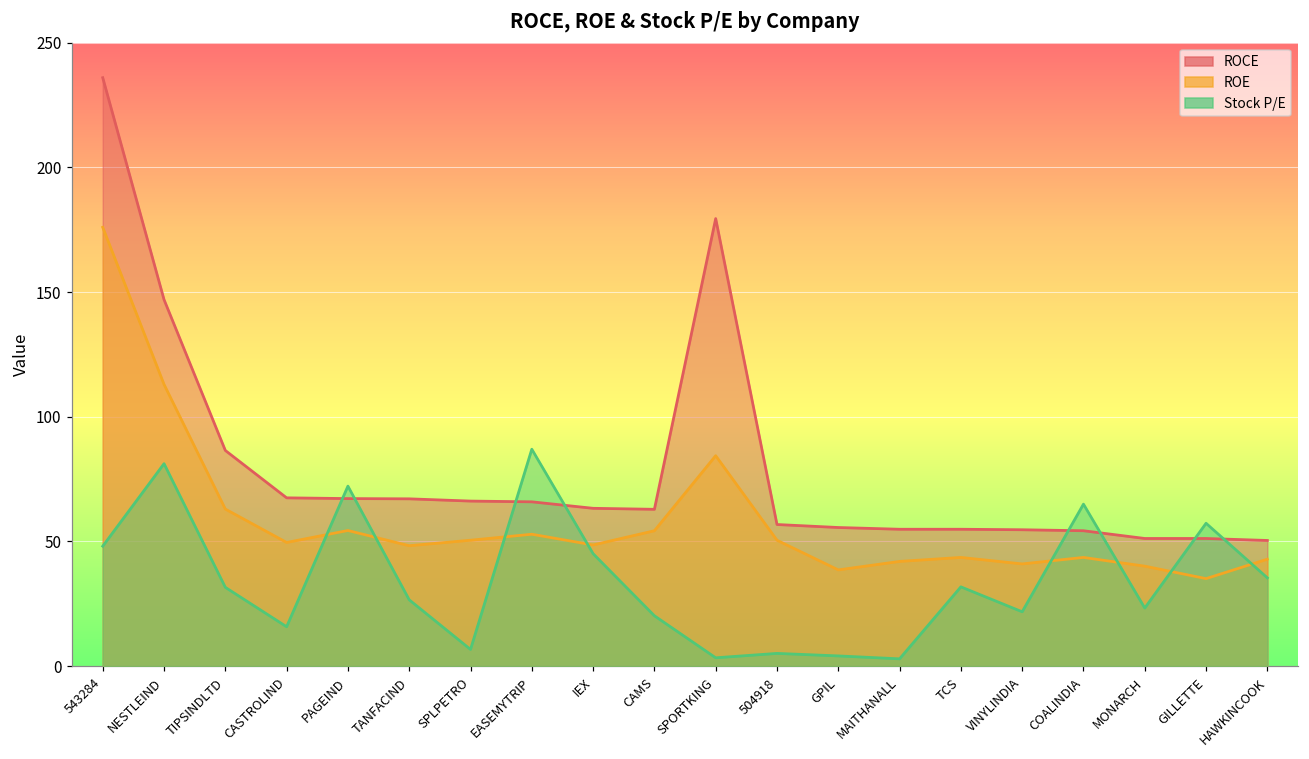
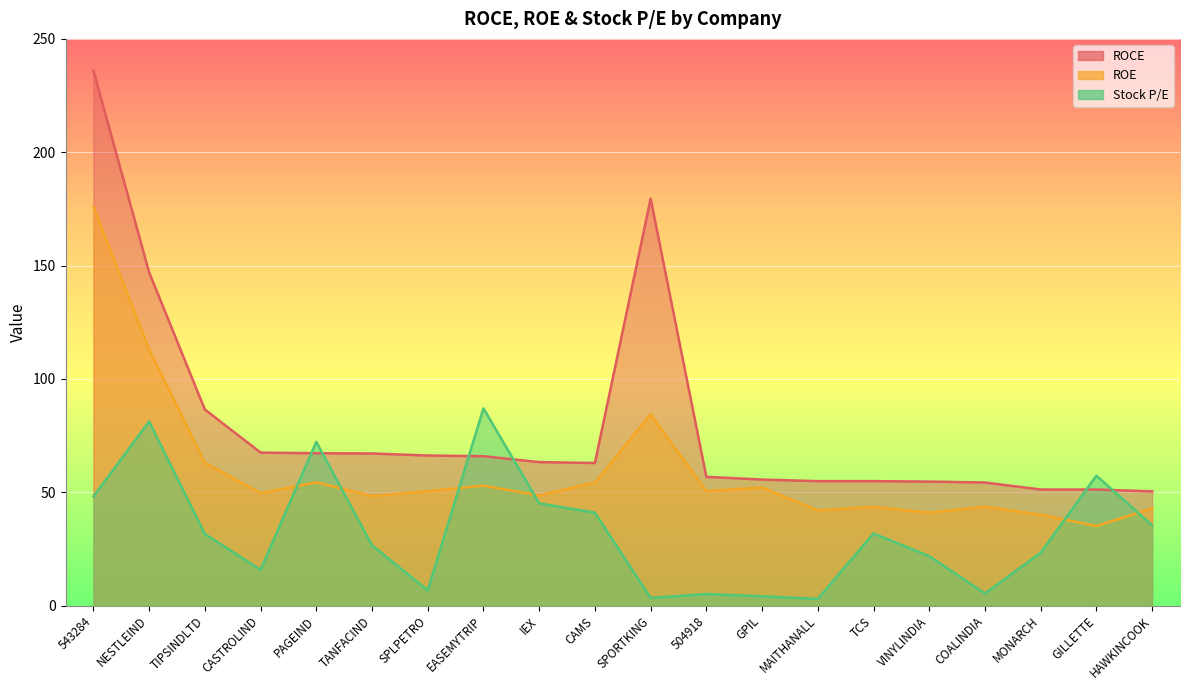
Stock P/E, CAMS: 20 -> 41
ROE, GPIL: 39 -> 52
Stock P/E, COALINDIA: 65 -> 5
